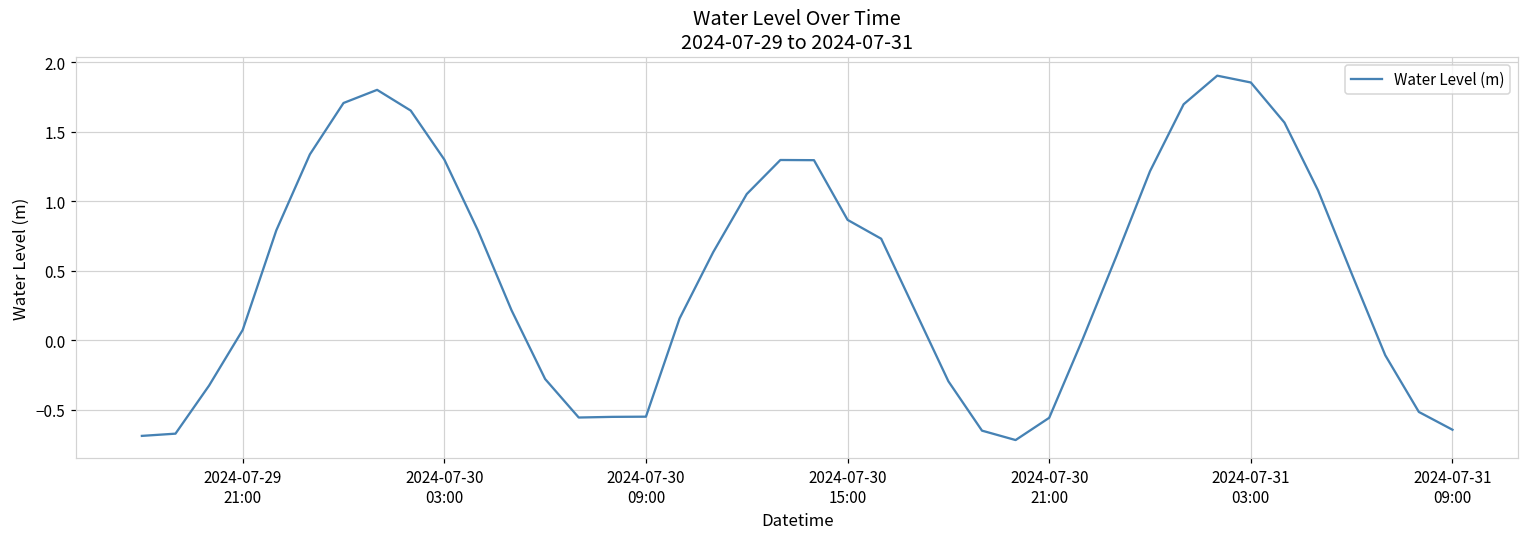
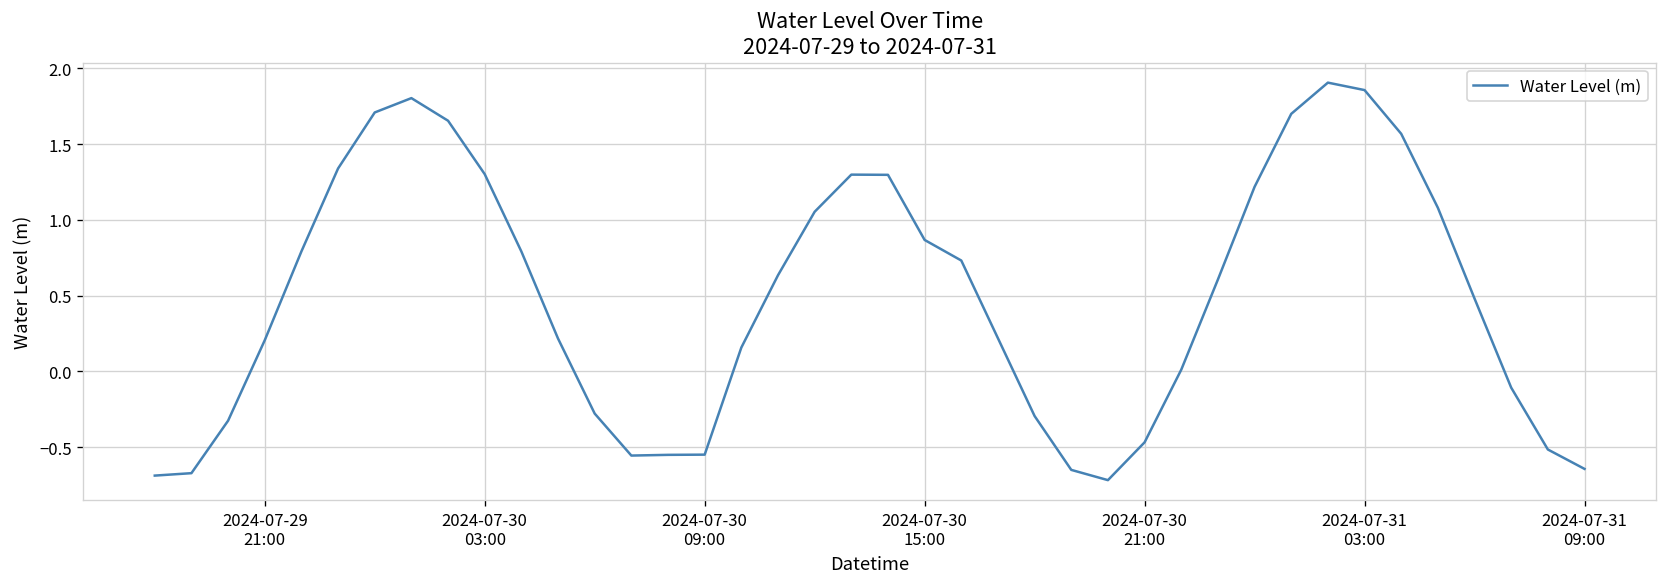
2024-07-29 21:00: 0.08 -> 0.21
2024-07-30 21:00: -0.56 -> -0.47
